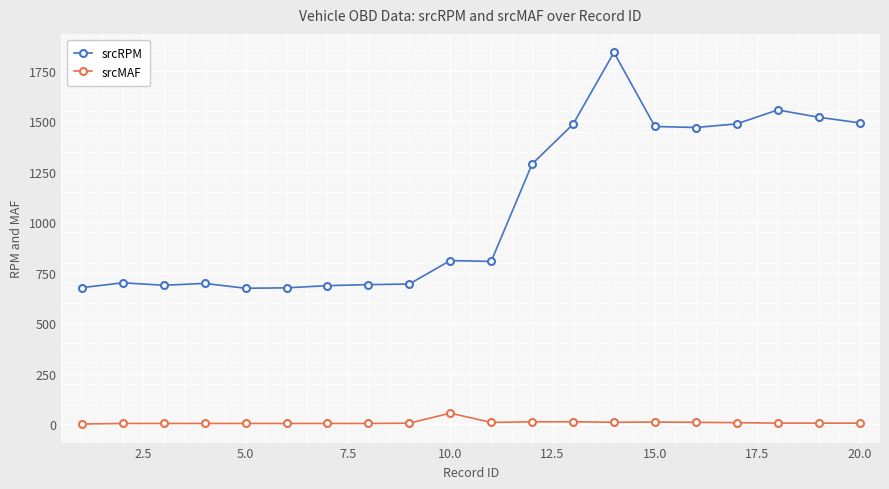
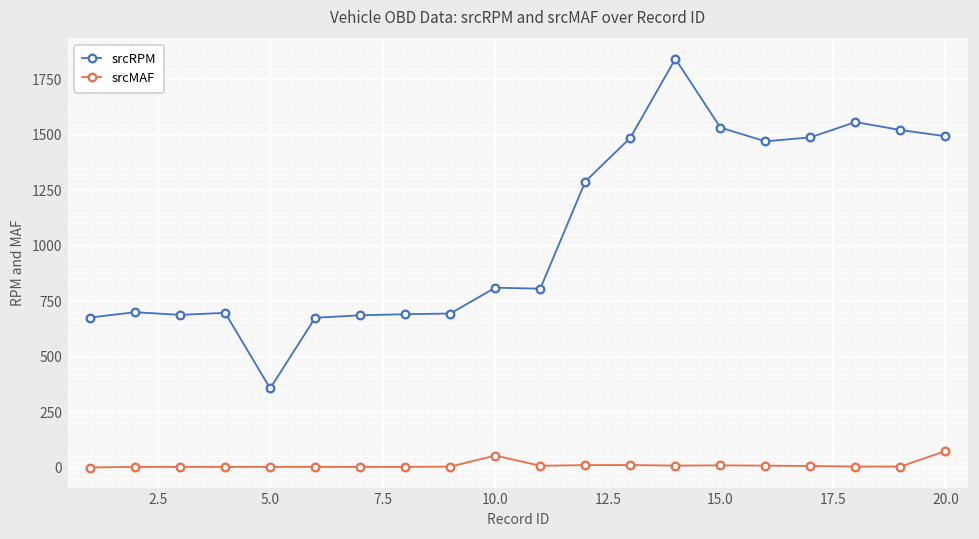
srcRPM, 5.0: 670 -> 360
srcRPM, 15.0: 1480 -> 1530
srcMAF, 20.0: 0 -> 70
